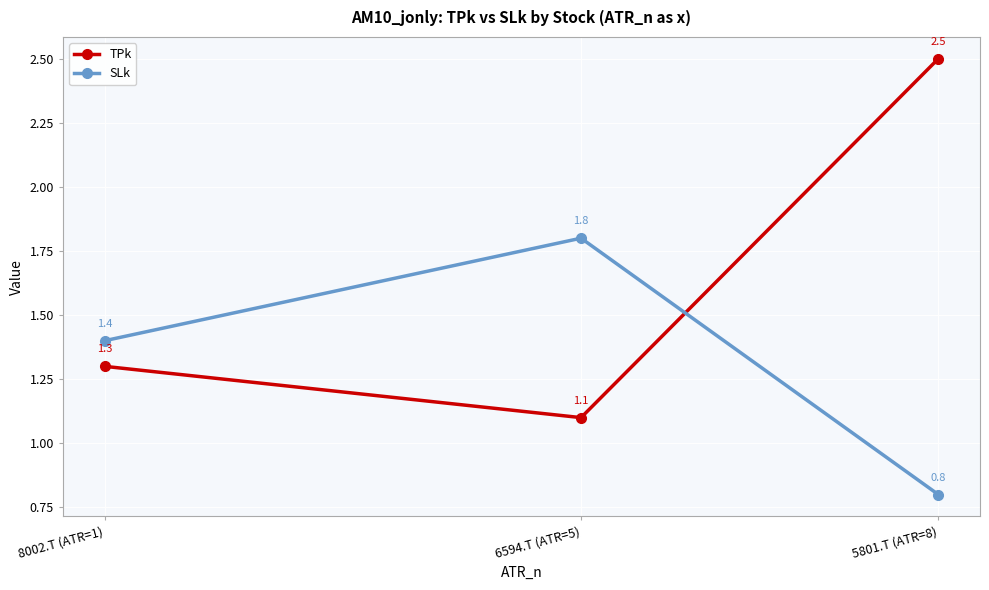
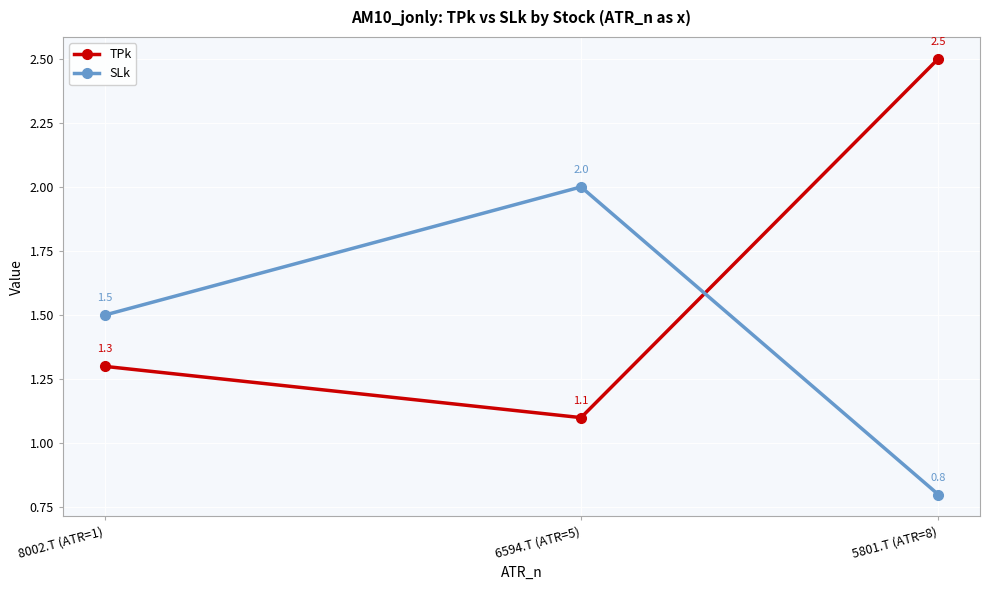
SLk, 8002.T (ATR=1): 1.4 -> 1.5
SLk, 6594.T (ATR=5): 1.8 -> 2.0
